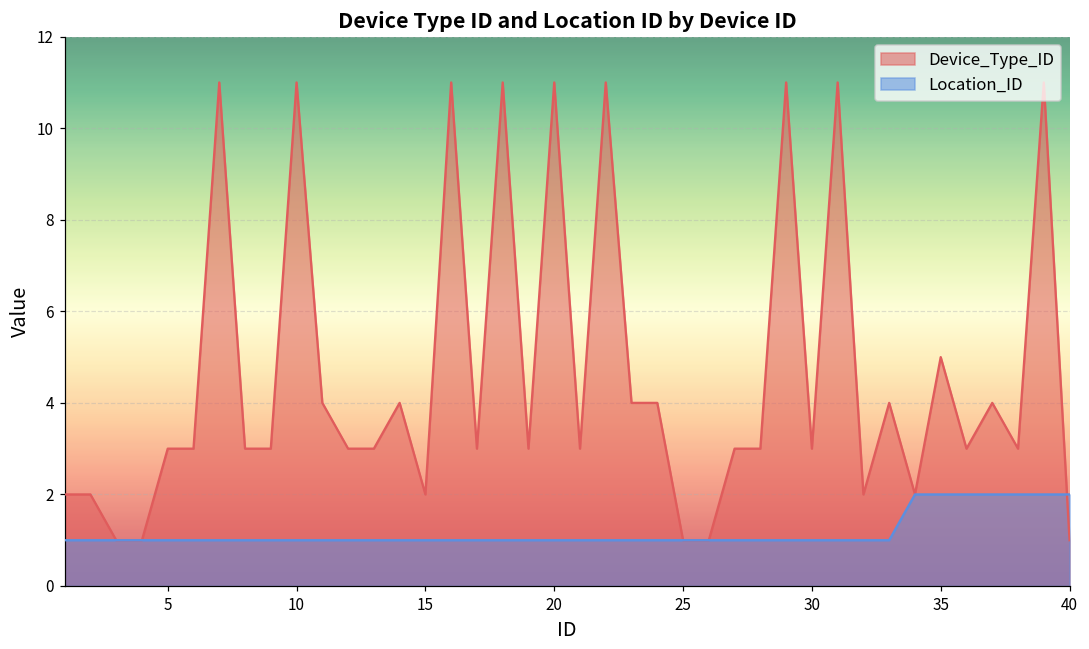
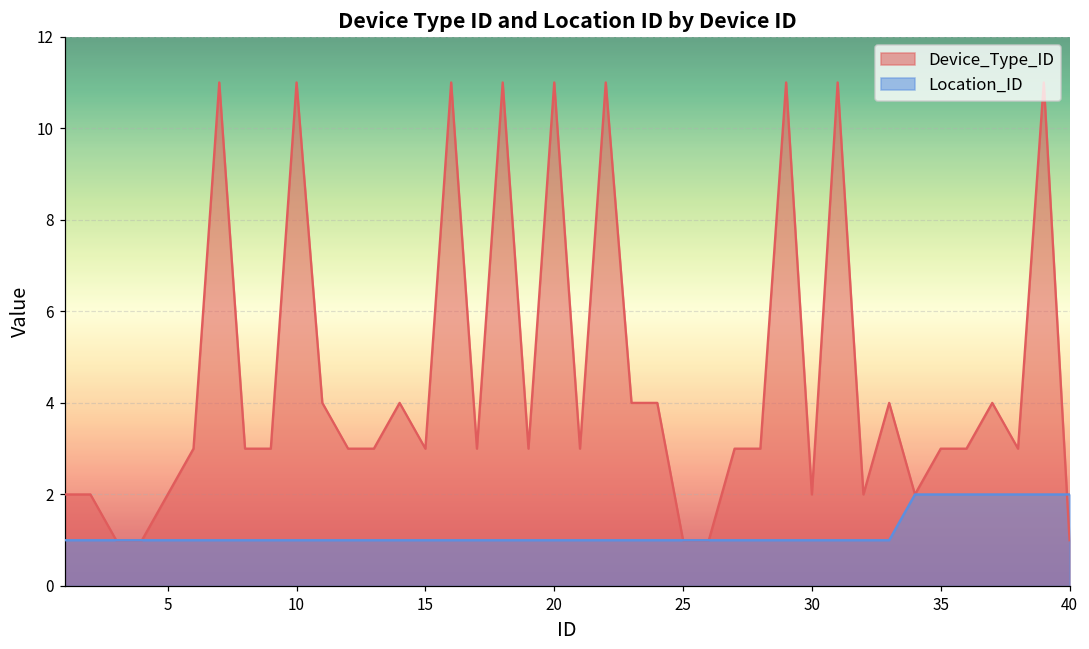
Device_Type_ID, 5: 3 -> 2
Device_Type_ID, 15: 2 -> 3
Device_Type_ID, 30: 3 -> 2
Device_Type_ID, 35: 5 -> 3
